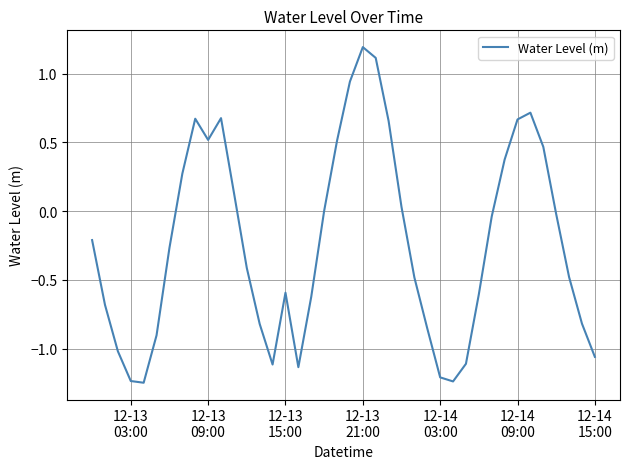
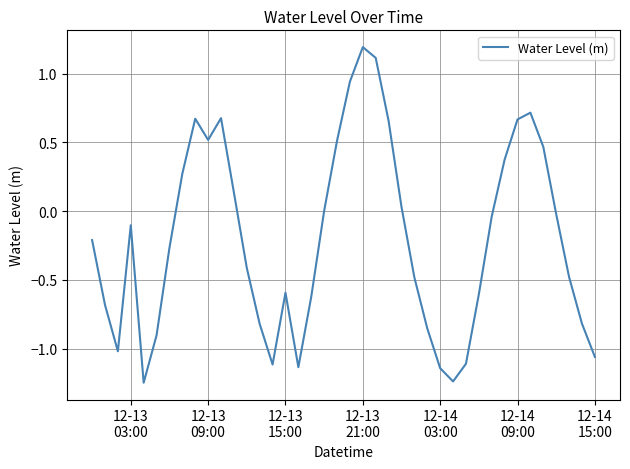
12-13 03:00: -1.23 -> -0.10
12-14 03:00: -1.21 -> -1.14
